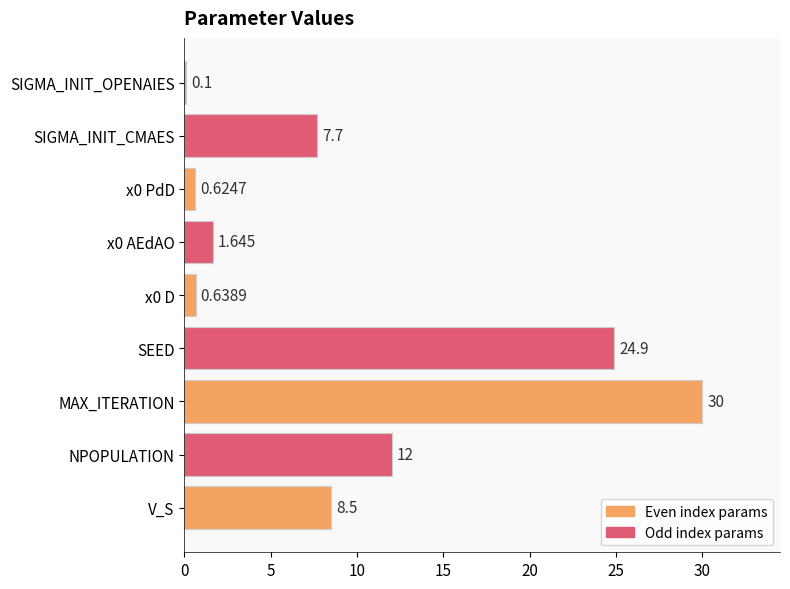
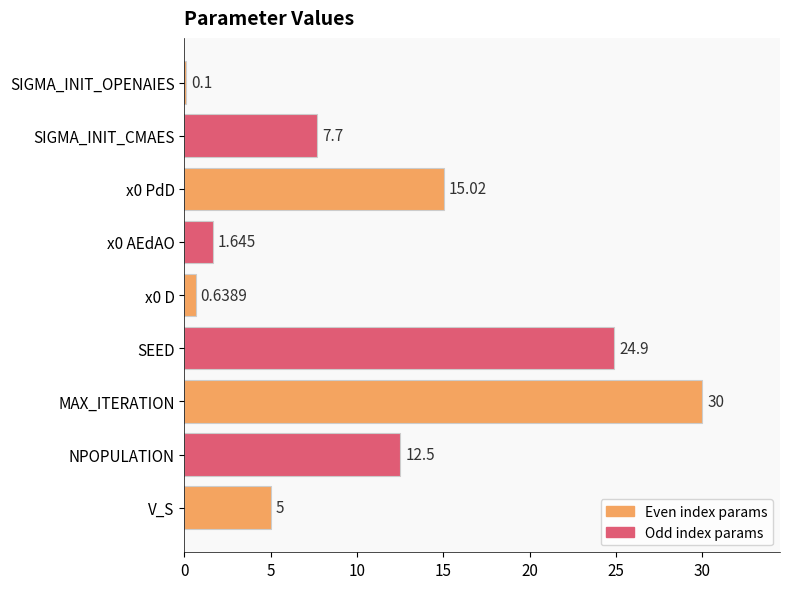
x0 PdD: 0.6247 -> 15.02
NPOPULATION: 12 -> 12.5
V_S: 8.5 -> 5
